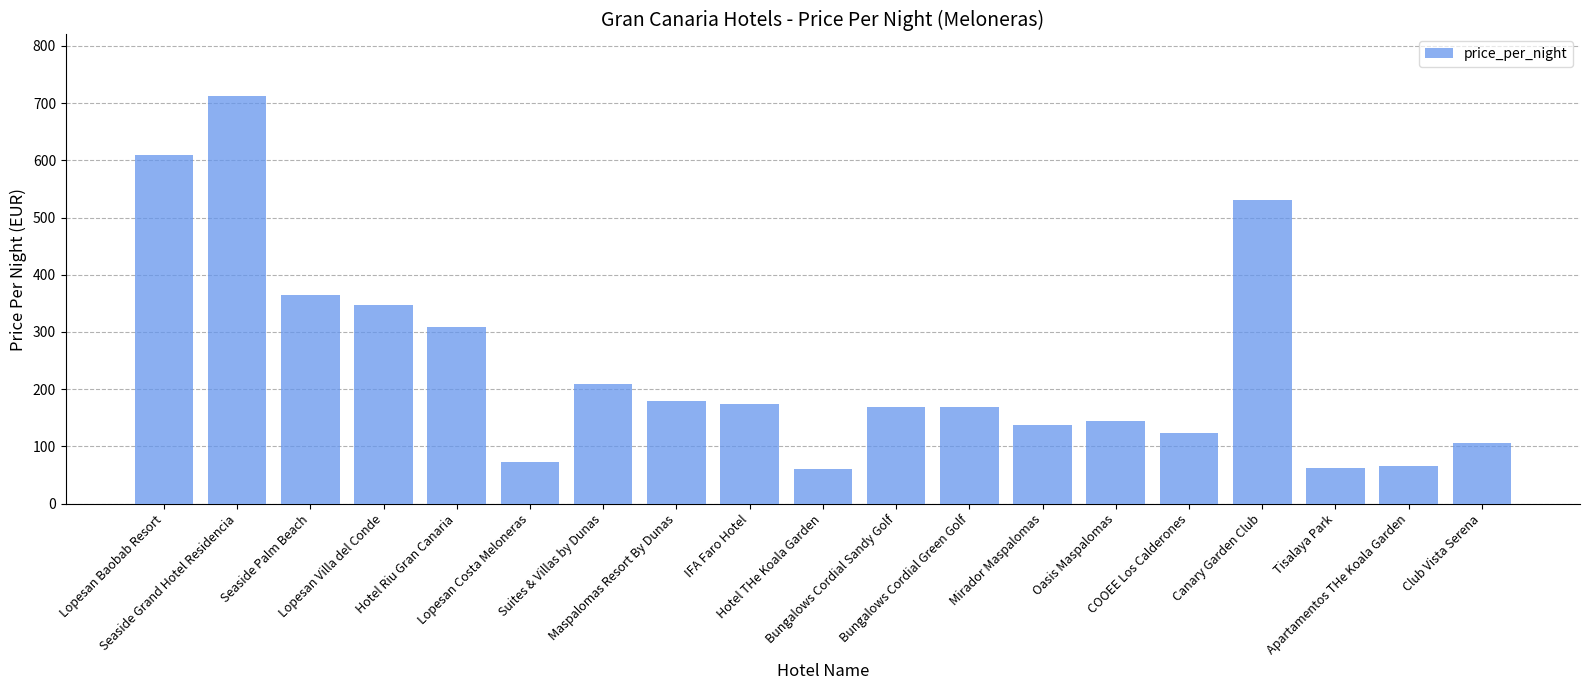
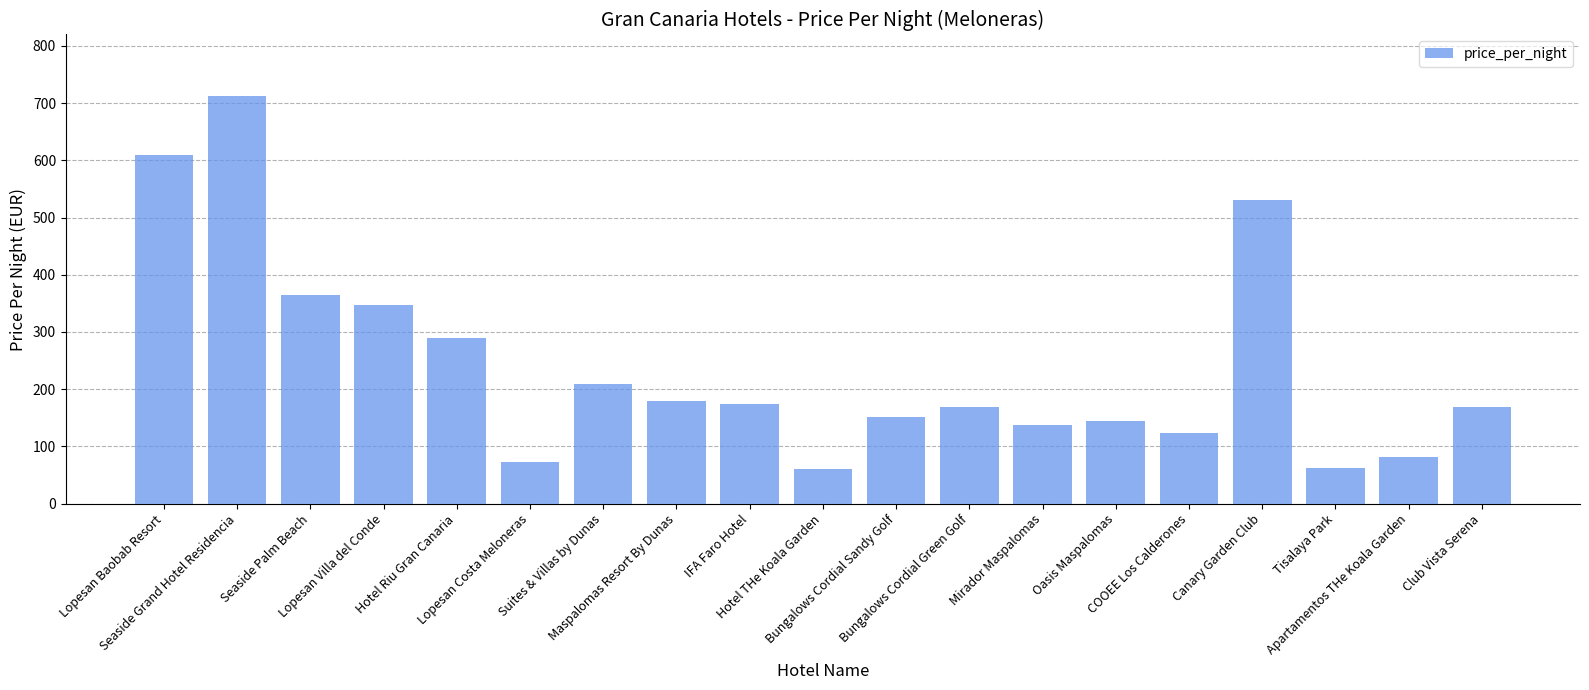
Hotel Riu Gran Canaria: 310 -> 290
Bungalows Cordial Sandy Golf: 170 -> 150
Apartamentos THe Koala Garden: 70 -> 80
Club Vista Serena: 110 -> 170
